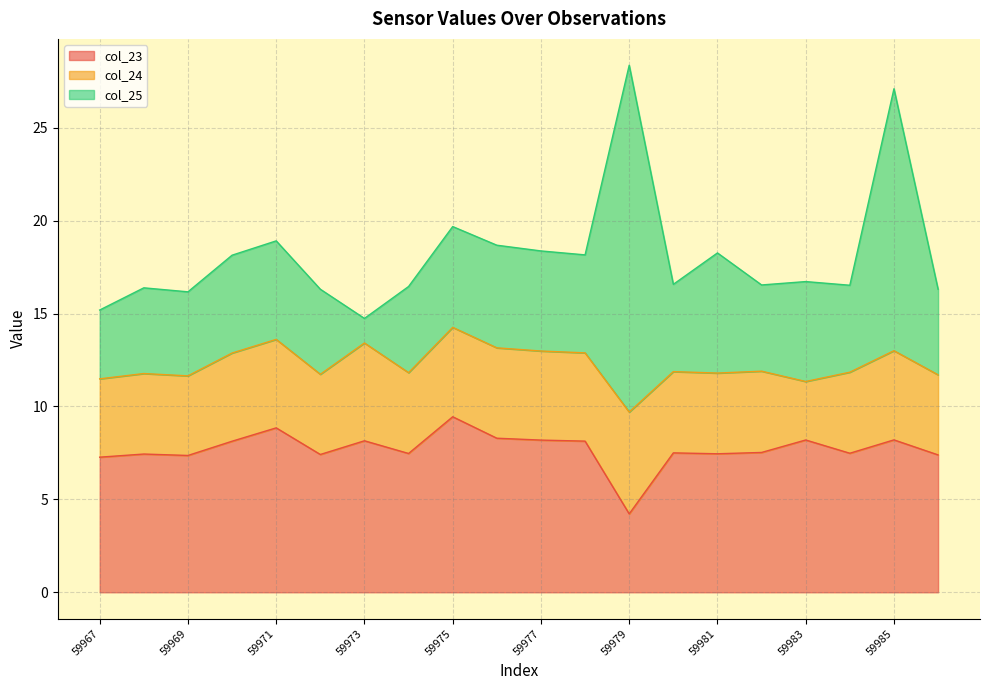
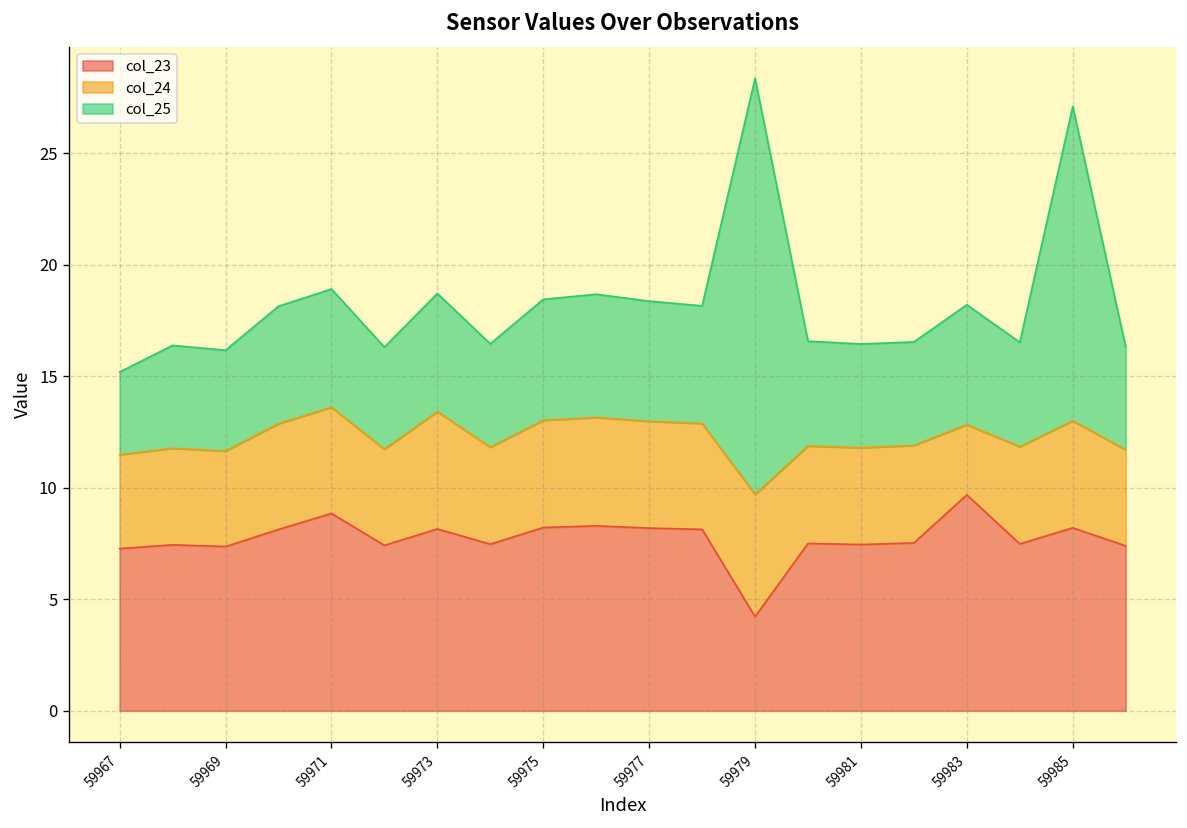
col_25, 59973: 1.3 -> 5.3
col_23, 59975: 9.4 -> 8.2
col_25, 59981: 6.5 -> 4.7
col_23, 59983: 8.2 -> 9.7
